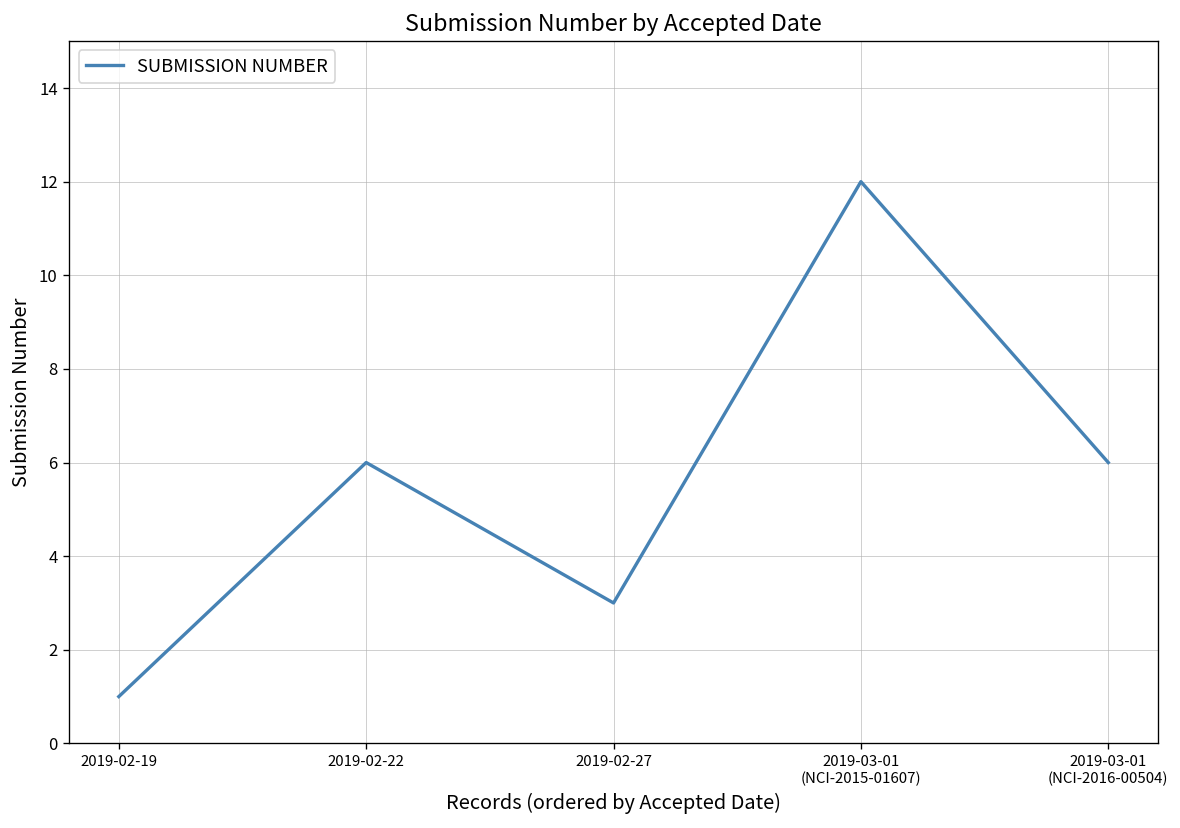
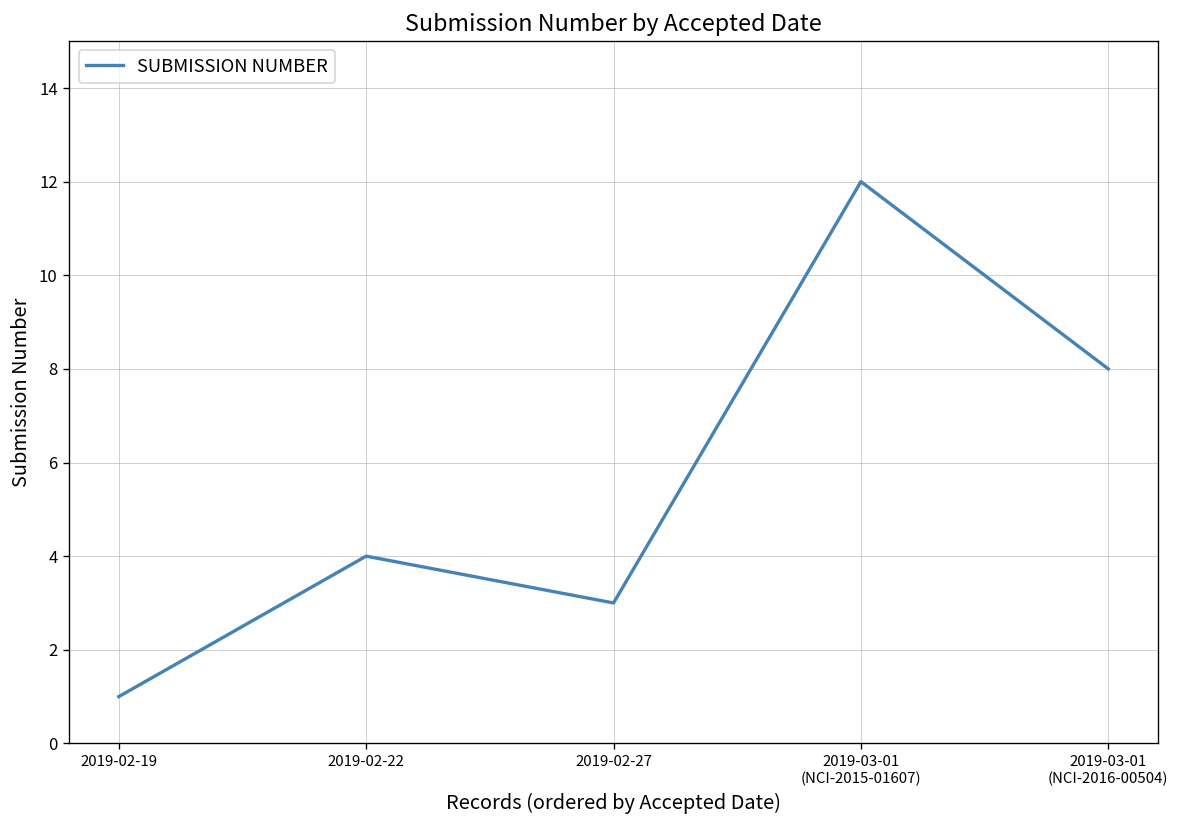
2019-02-22: 6 -> 4
2019-03-01 (NCI-2016-00504): 6 -> 8
